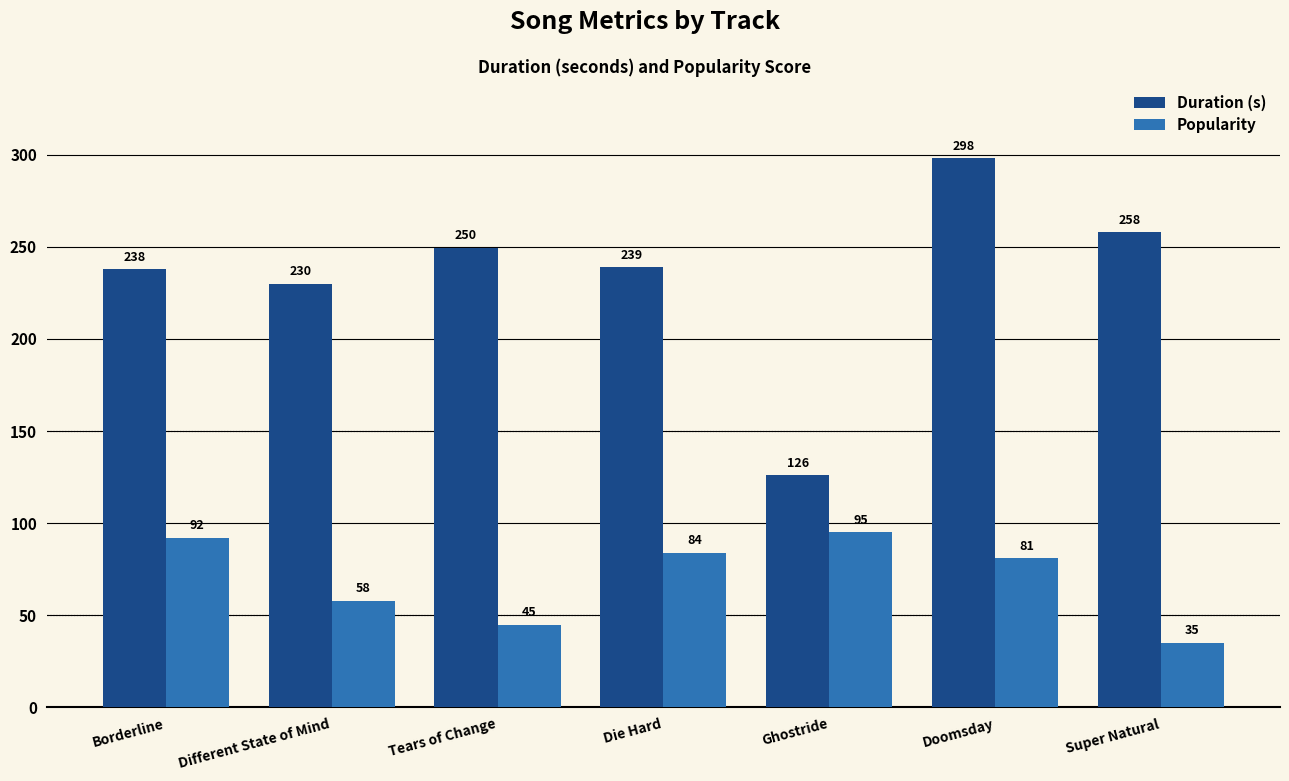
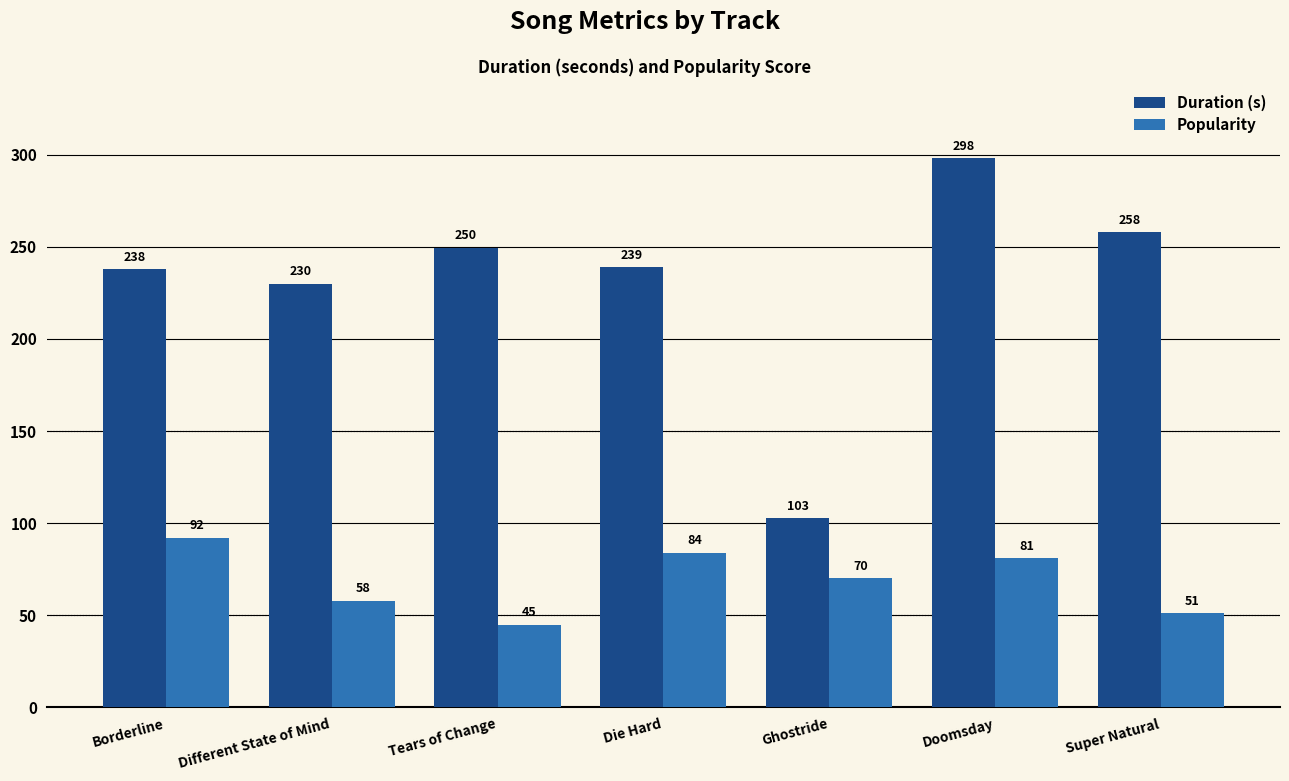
Duration (s), Ghostride: 126 -> 103
Popularity, Ghostride: 95 -> 70
Popularity, Super Natural: 35 -> 51
